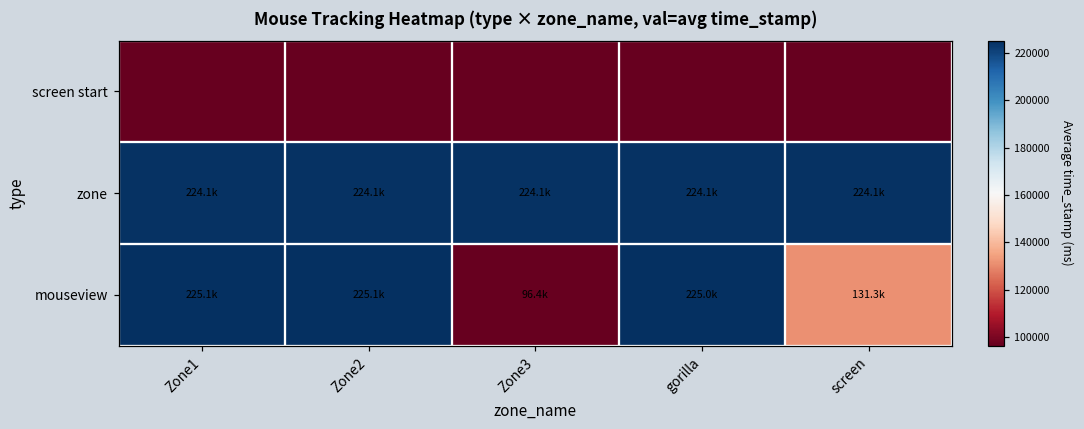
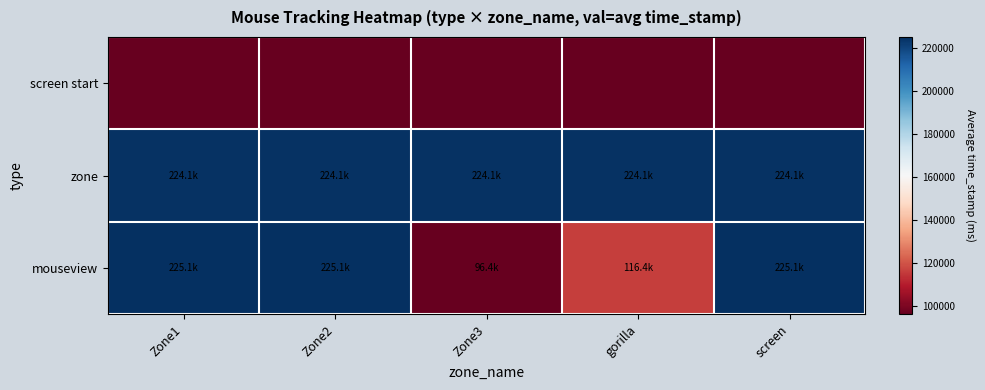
mouseview, gorilla: 225.0k -> 116.4k
mouseview, screen: 131.3k -> 225.1k
